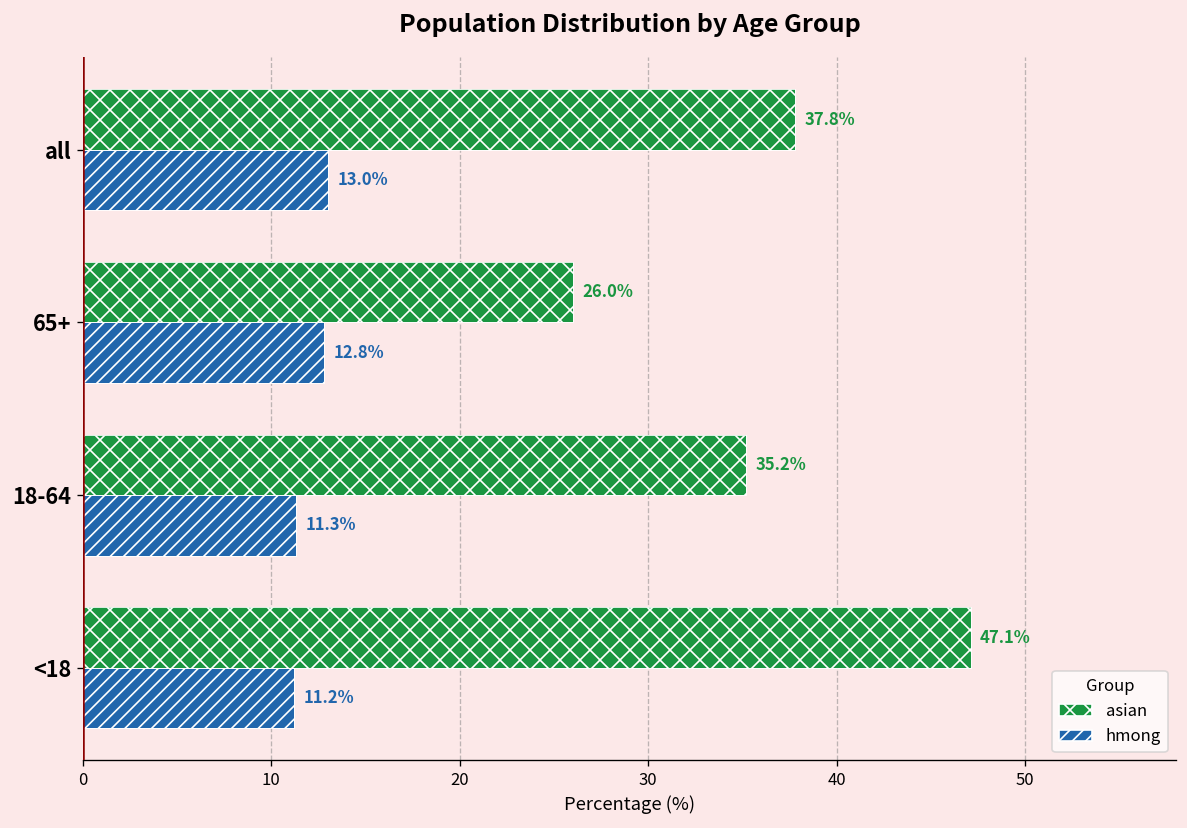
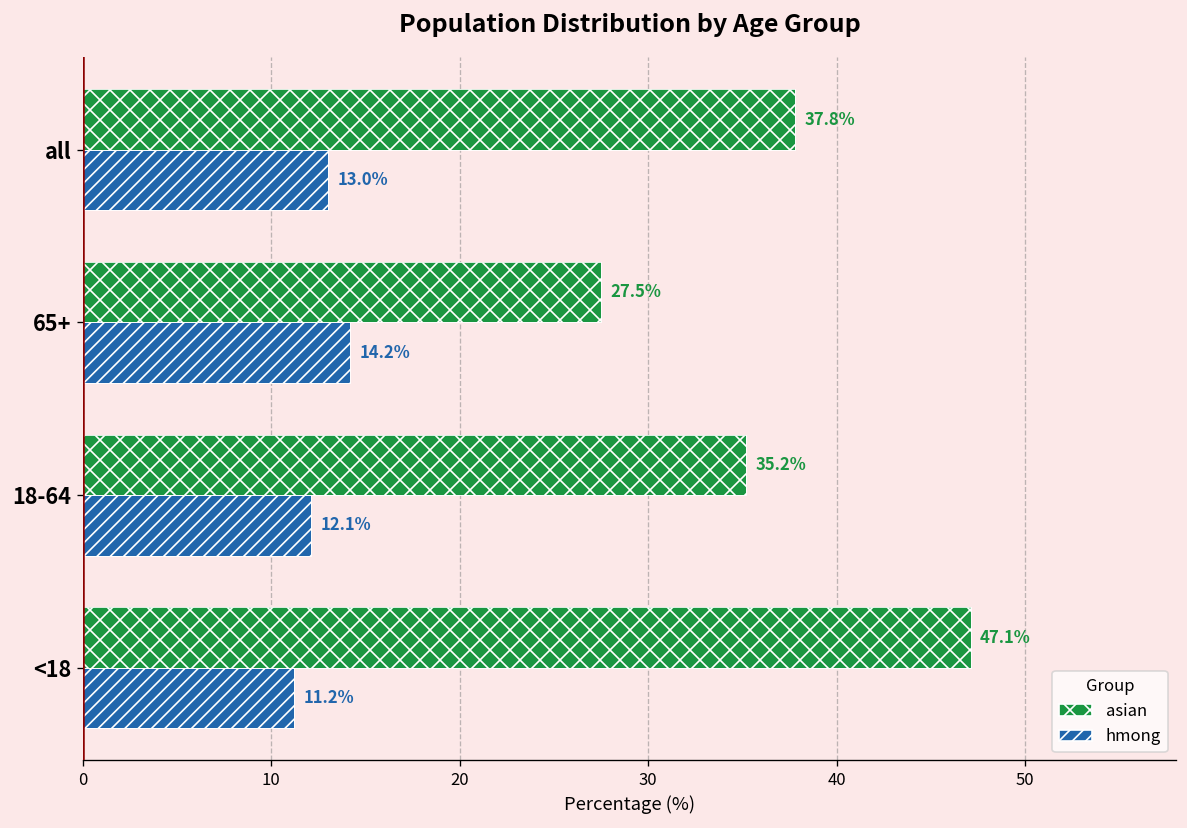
asian, 65+: 26.0% -> 27.5%
hmong, 65+: 12.8% -> 14.2%
hmong, 18-64: 11.3% -> 12.1%
